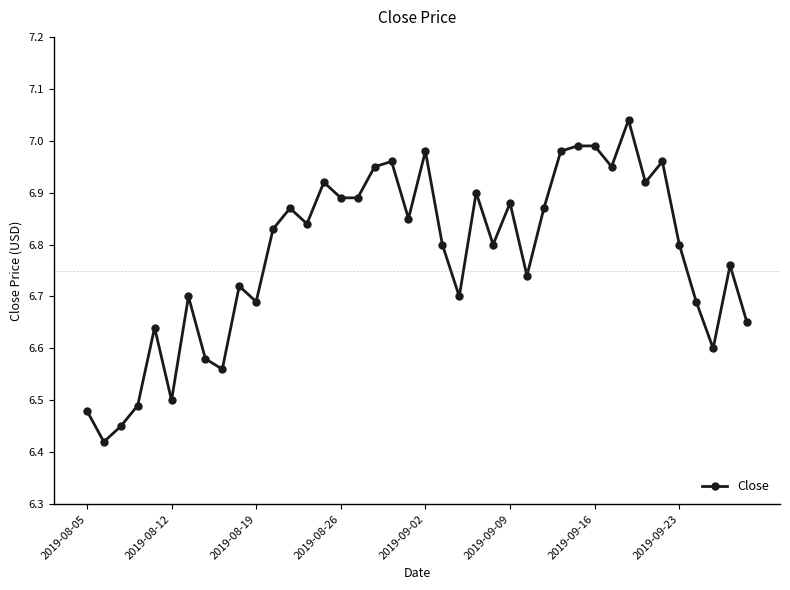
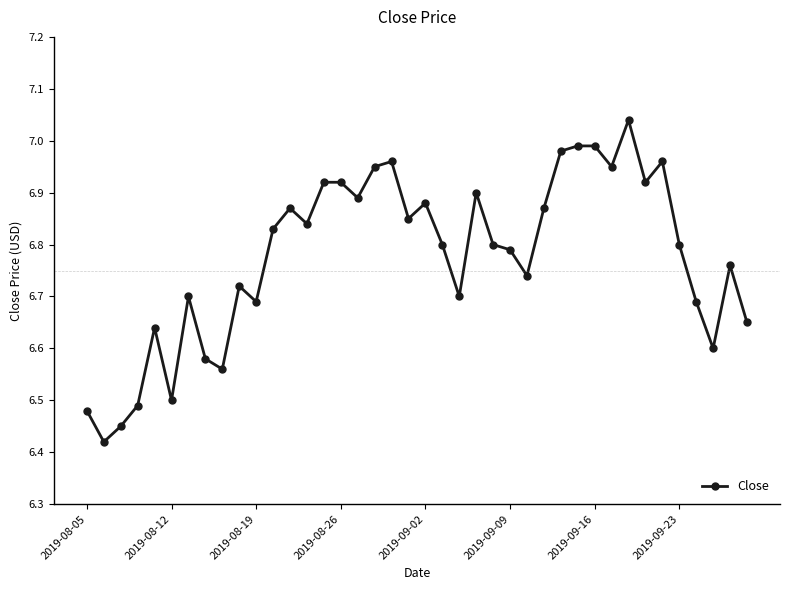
2019-08-26: 6.89 -> 6.92
2019-09-02: 6.98 -> 6.88
2019-09-09: 6.88 -> 6.79
